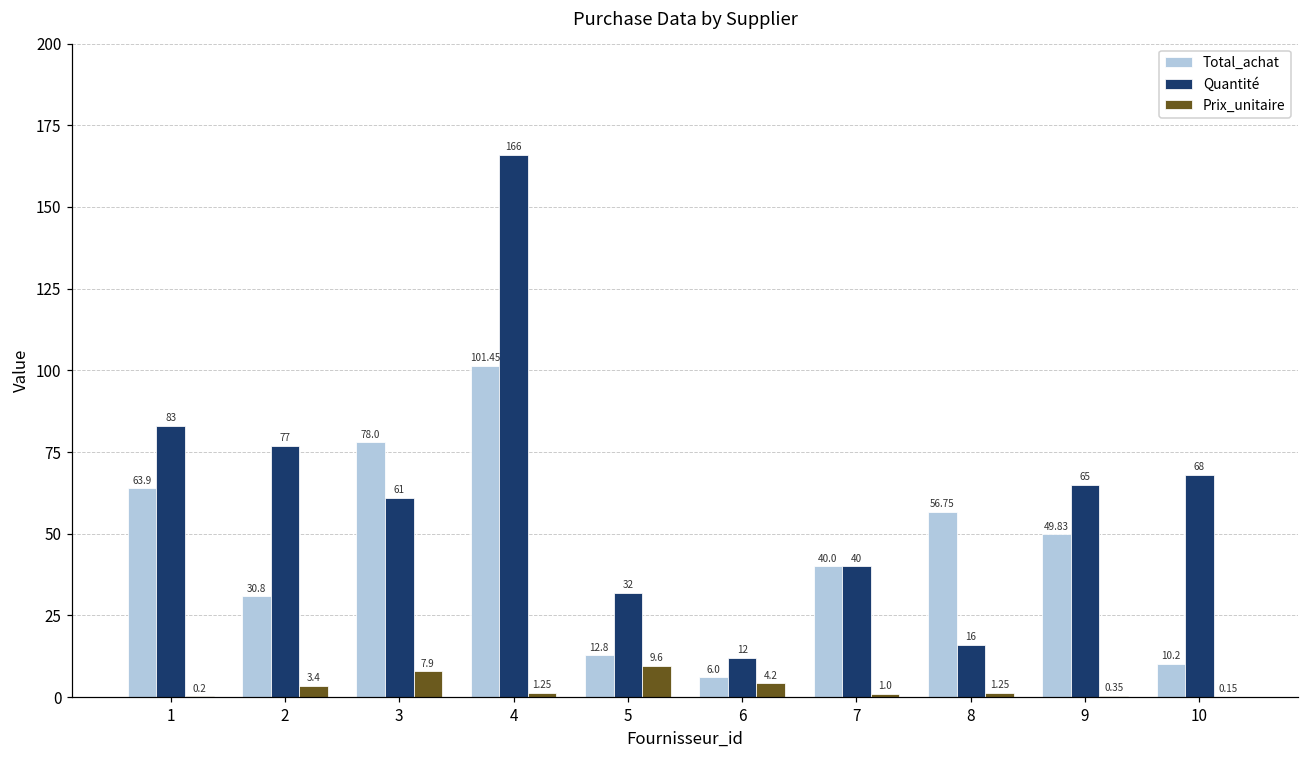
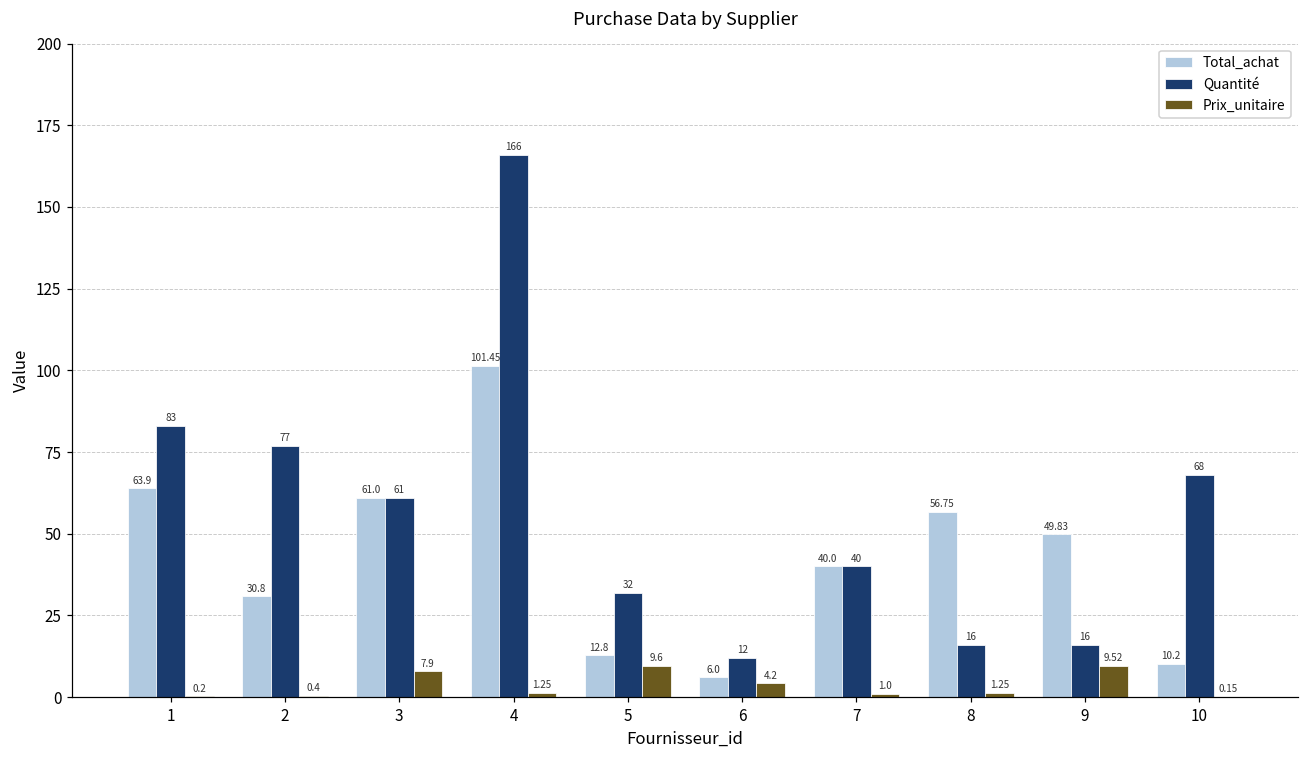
Prix_unitaire, 2: 3.4 -> 0.4
Total_achat, 3: 78.0 -> 61.0
Quantité, 9: 65 -> 16
Prix_unitaire, 9: 0.35 -> 9.52
